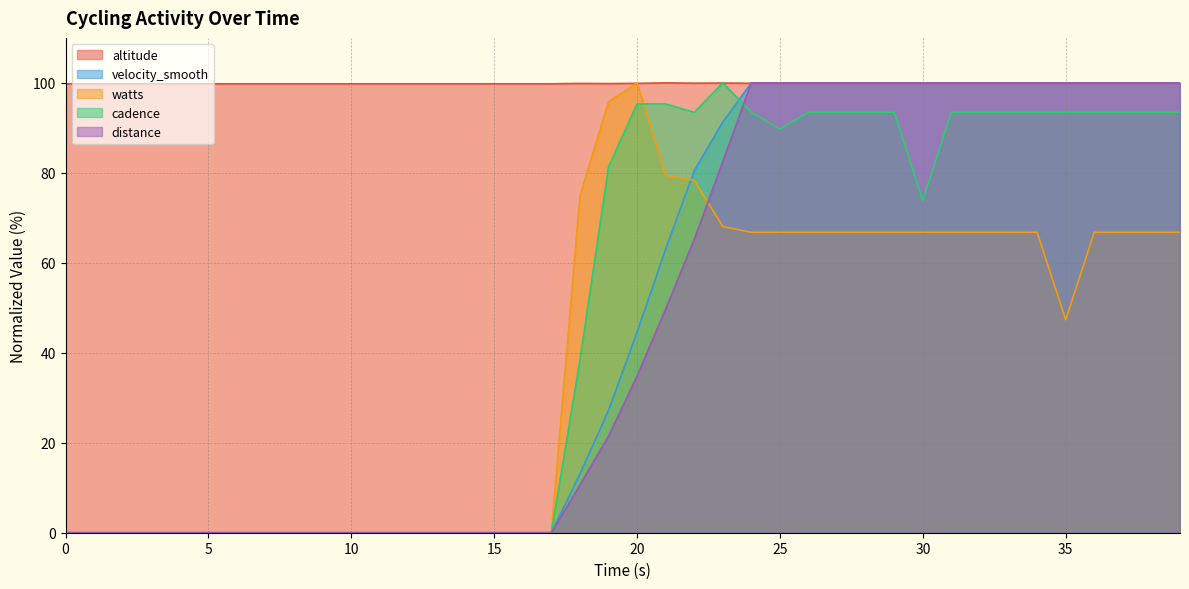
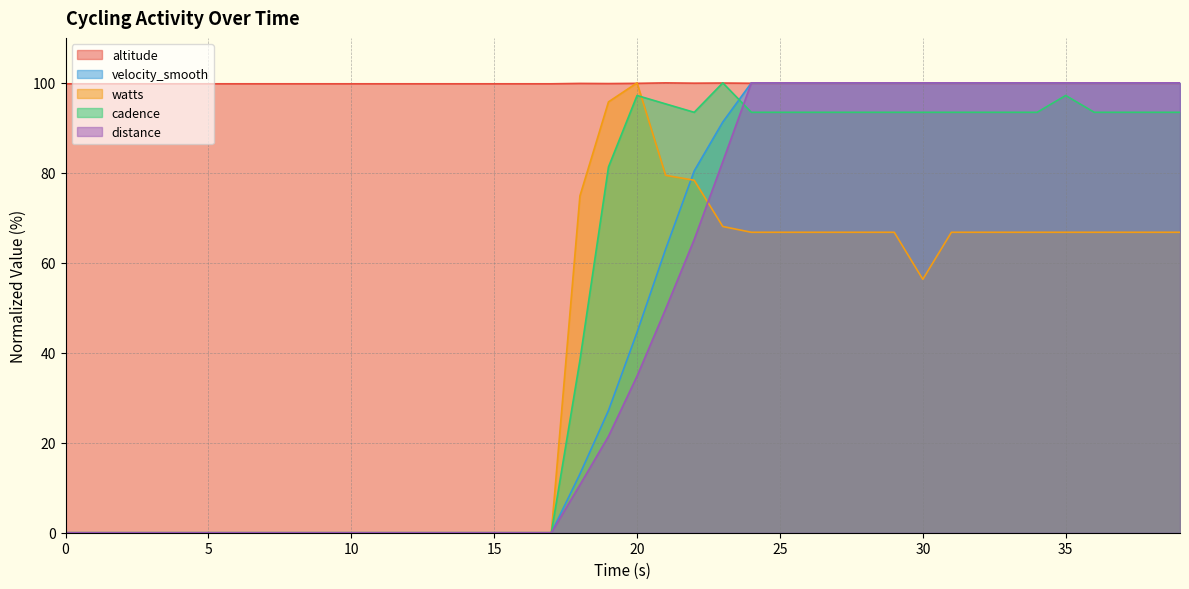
cadence, 20: 95 -> 97
cadence, 25: 90 -> 93
watts, 30: 67 -> 56
cadence, 30: 74 -> 93
watts, 35: 47 -> 67
cadence, 35: 93 -> 97
